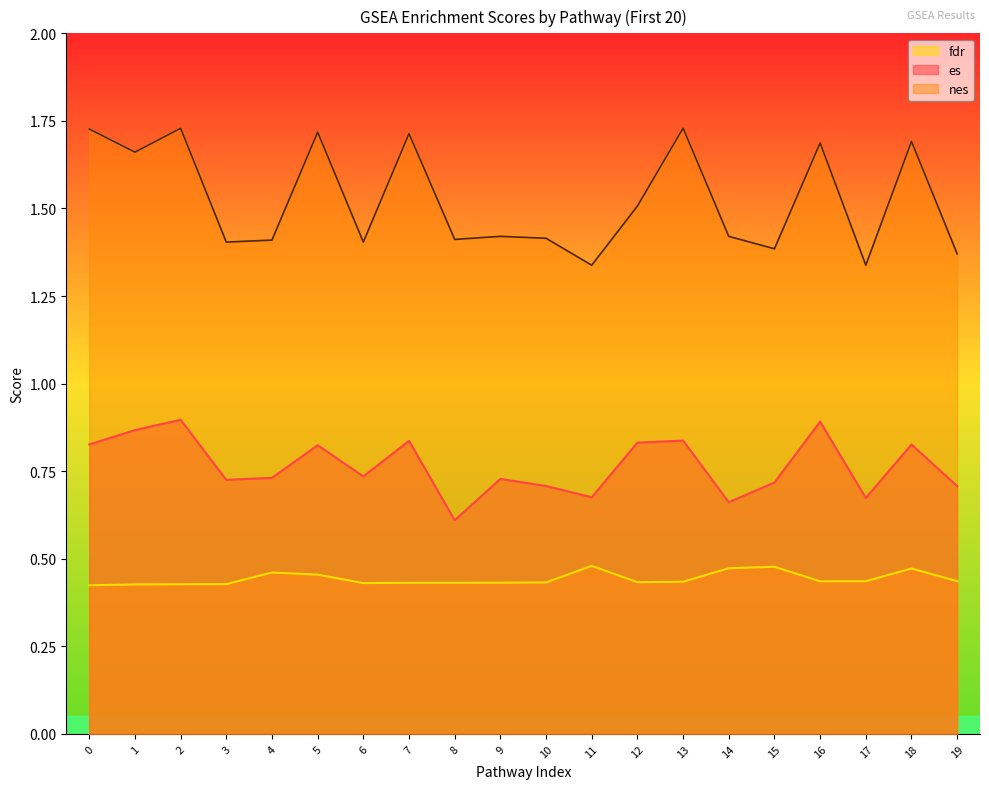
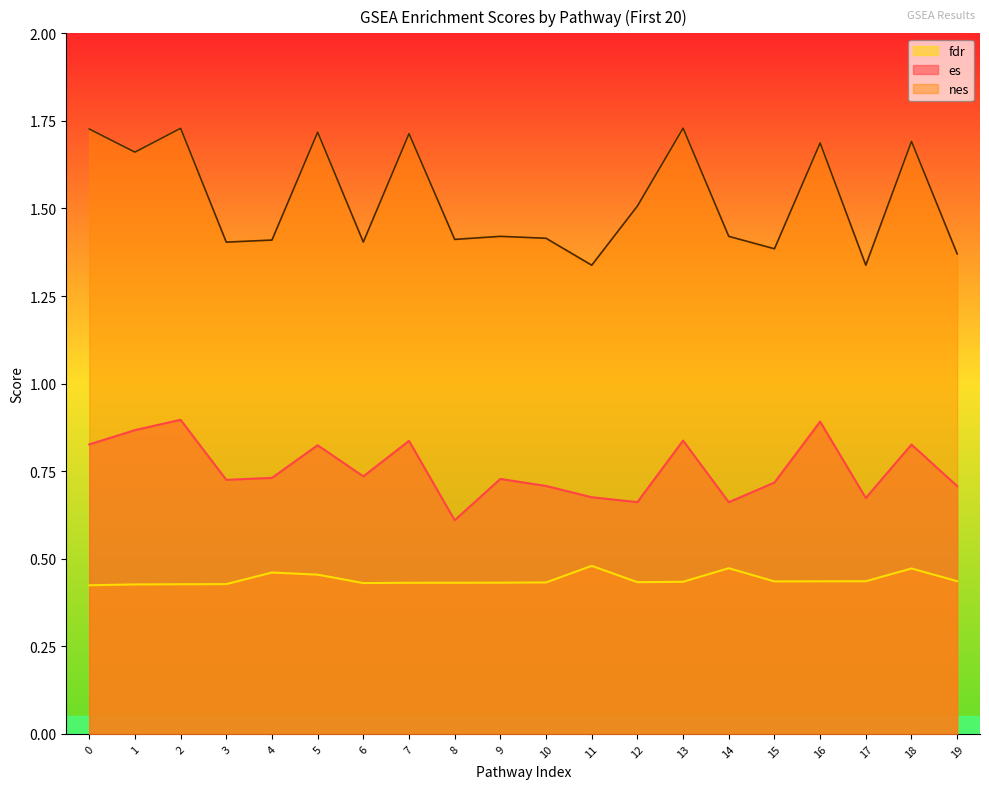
es, 12: 0.83 -> 0.66
fdr, 15: 0.48 -> 0.44
